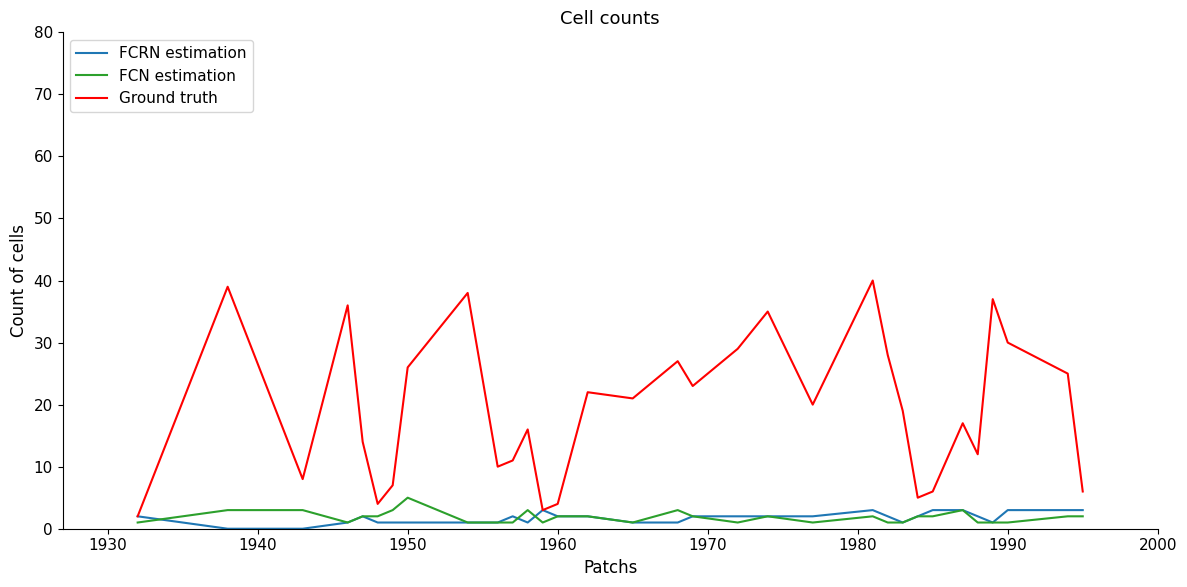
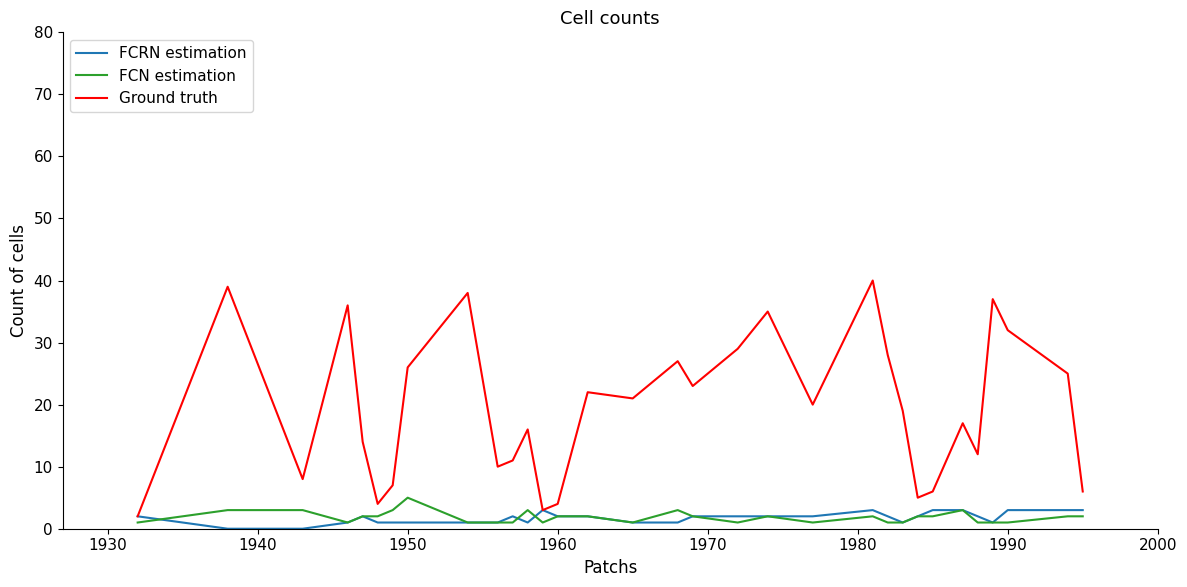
Ground truth, 1990: 30 -> 32
